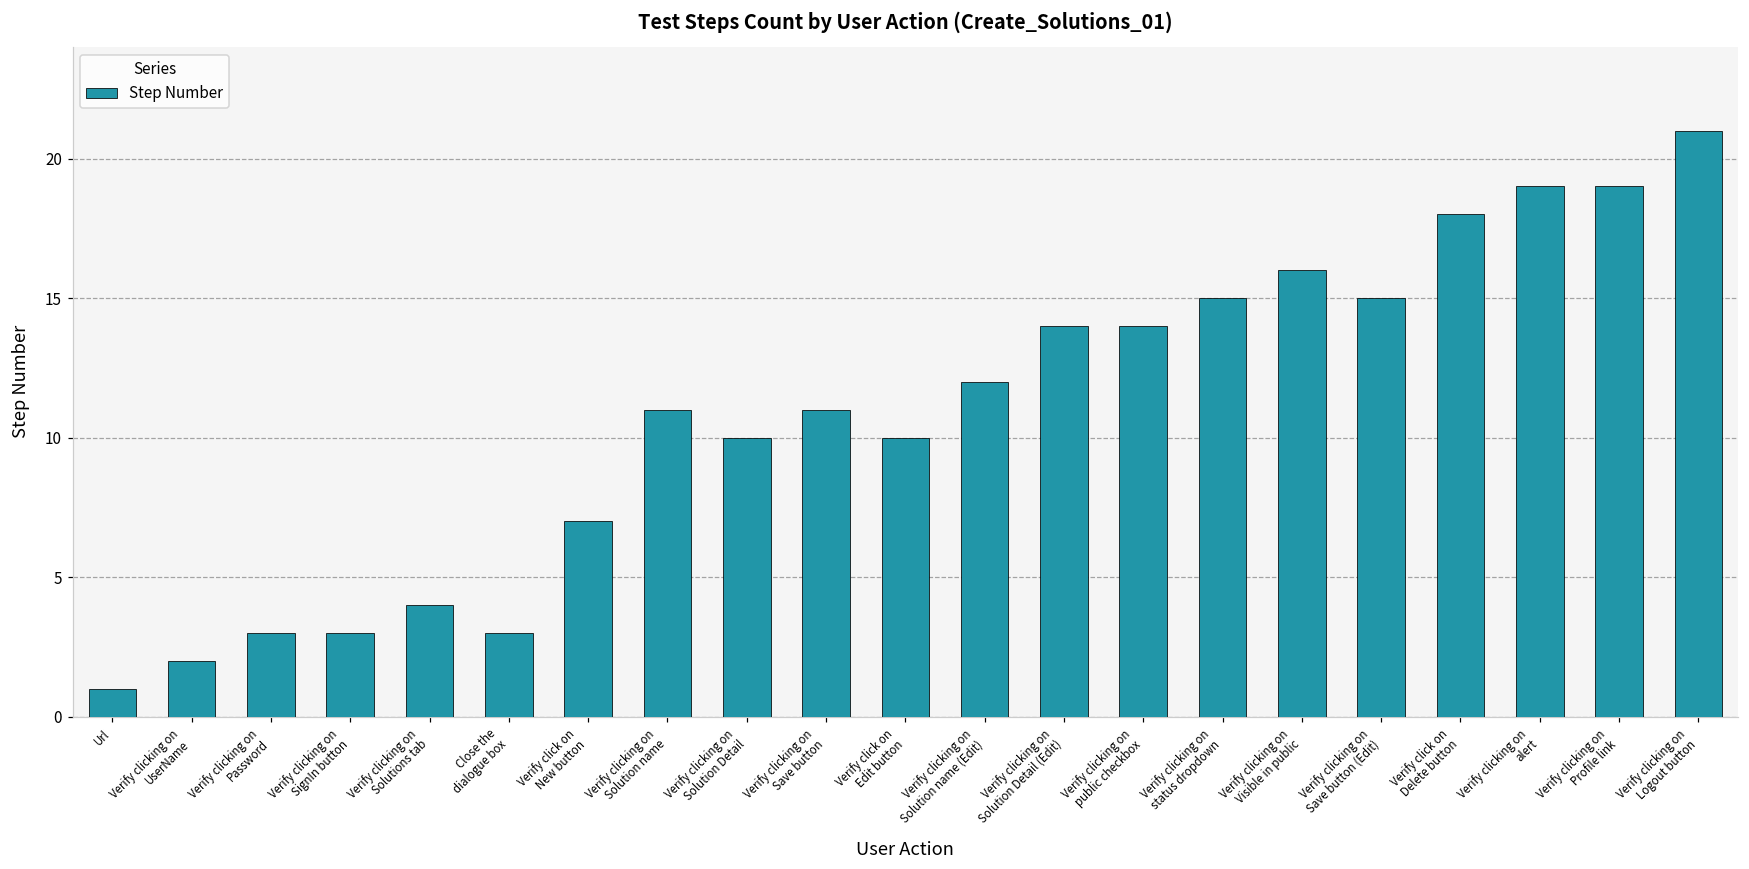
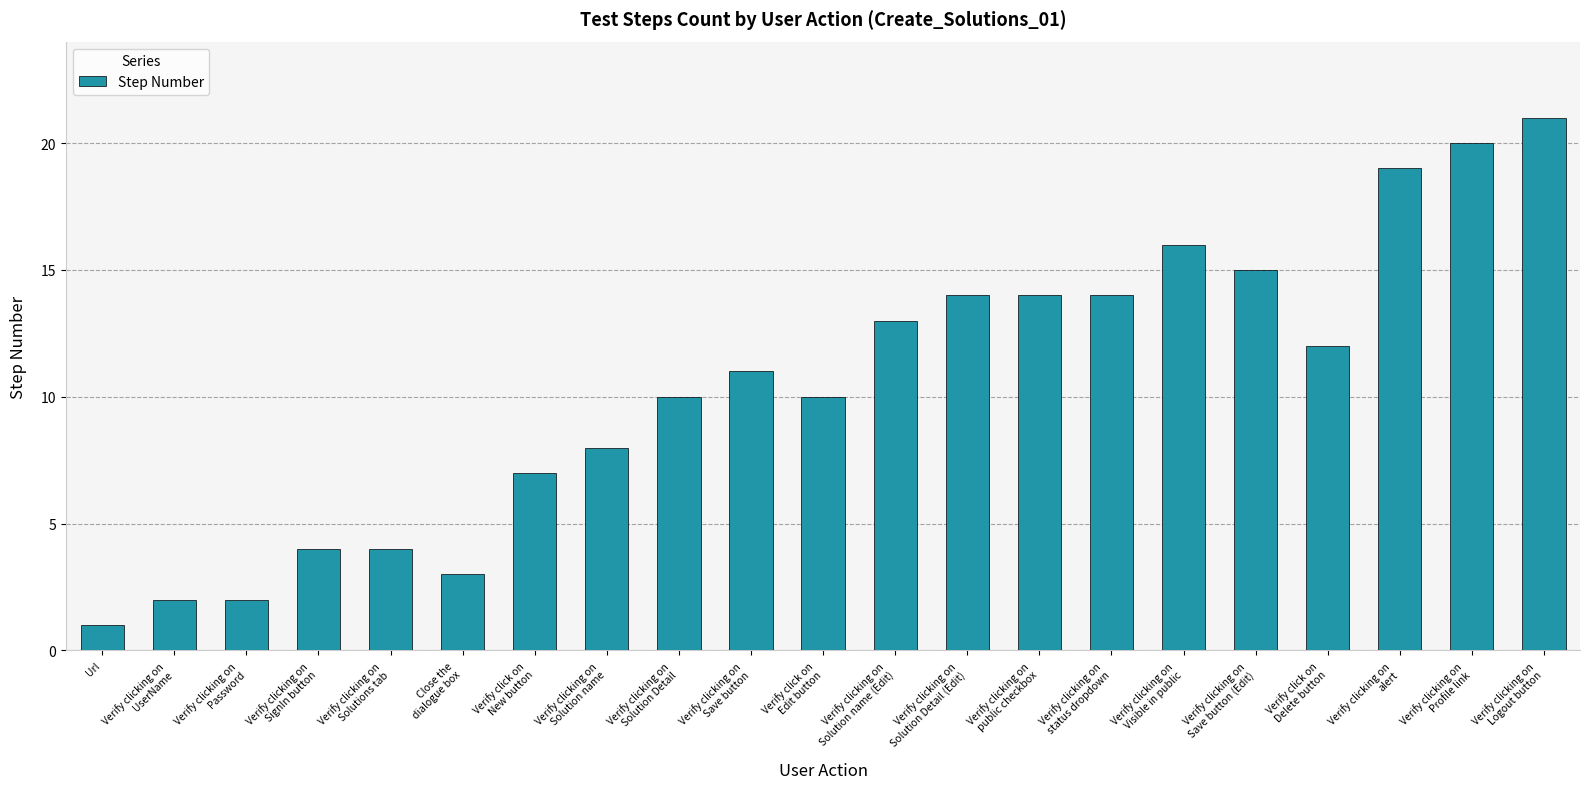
Verify clicking on Password: 3 -> 2
Verify clicking on SignIn button: 3 -> 4
Verify clicking on Solution name: 11 -> 8
Verify clicking on Solution name (Edit): 12 -> 13
Verify clicking on status dropdown: 15 -> 14
Verify click on Delete button: 18 -> 12
Verify clicking on Profile link: 19 -> 20
